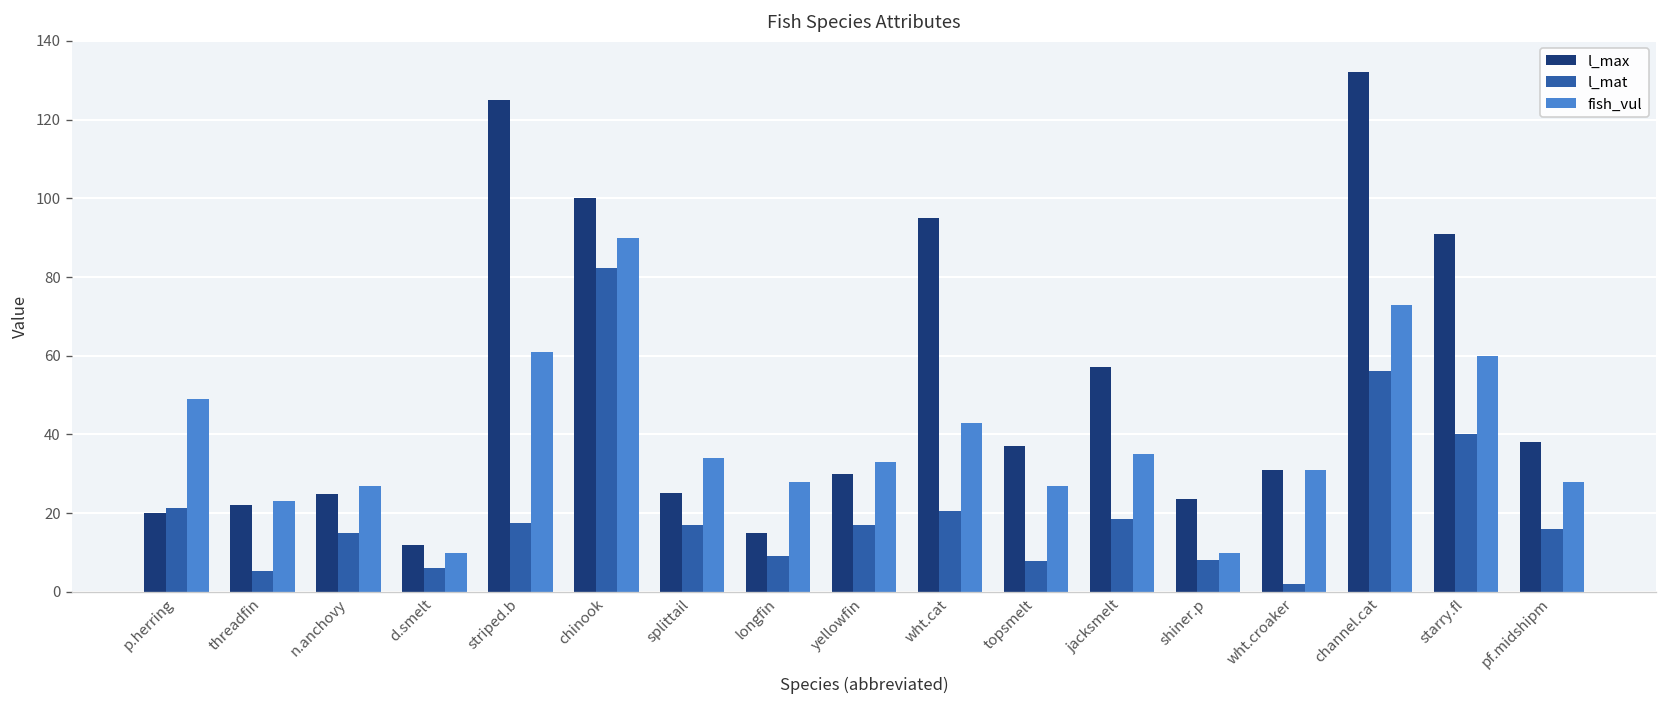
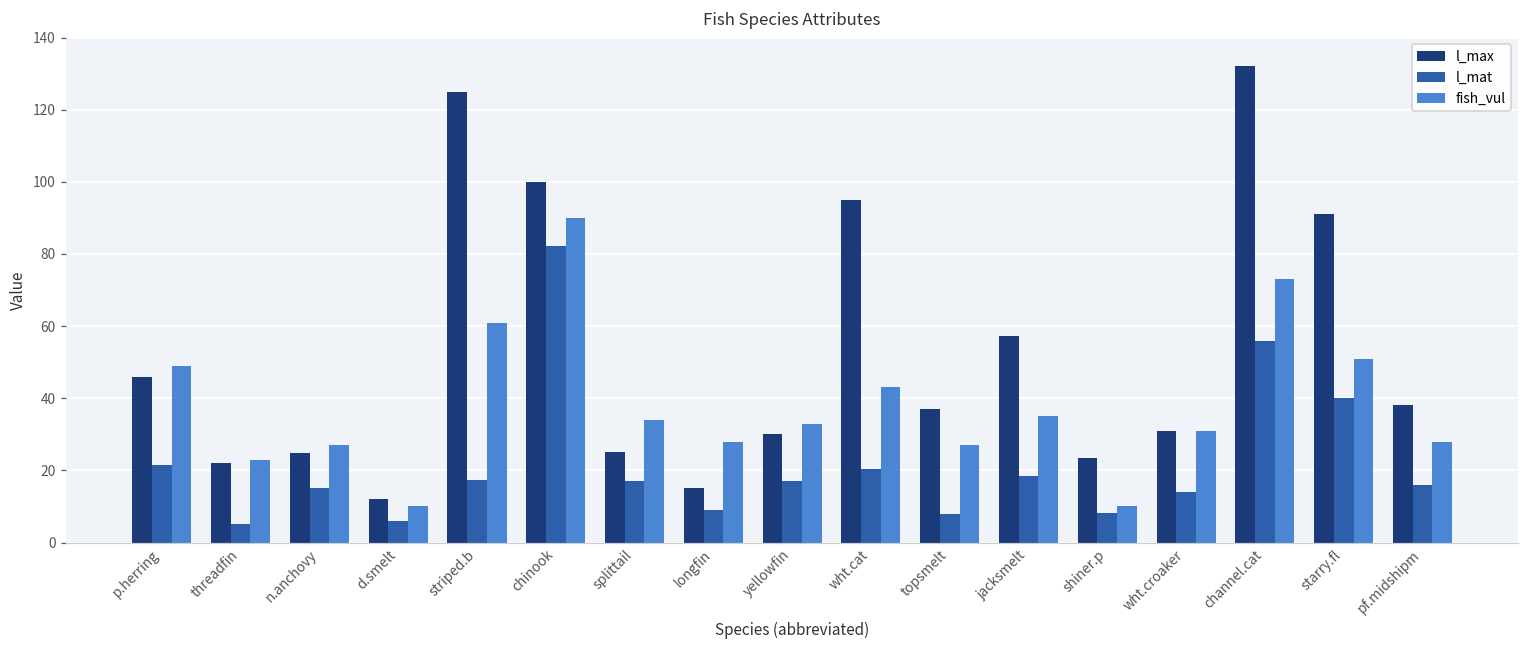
l_max, p.herring: 20 -> 46
l_mat, wht.croaker: 2 -> 14
fish_vul, starry.fl: 60 -> 51
